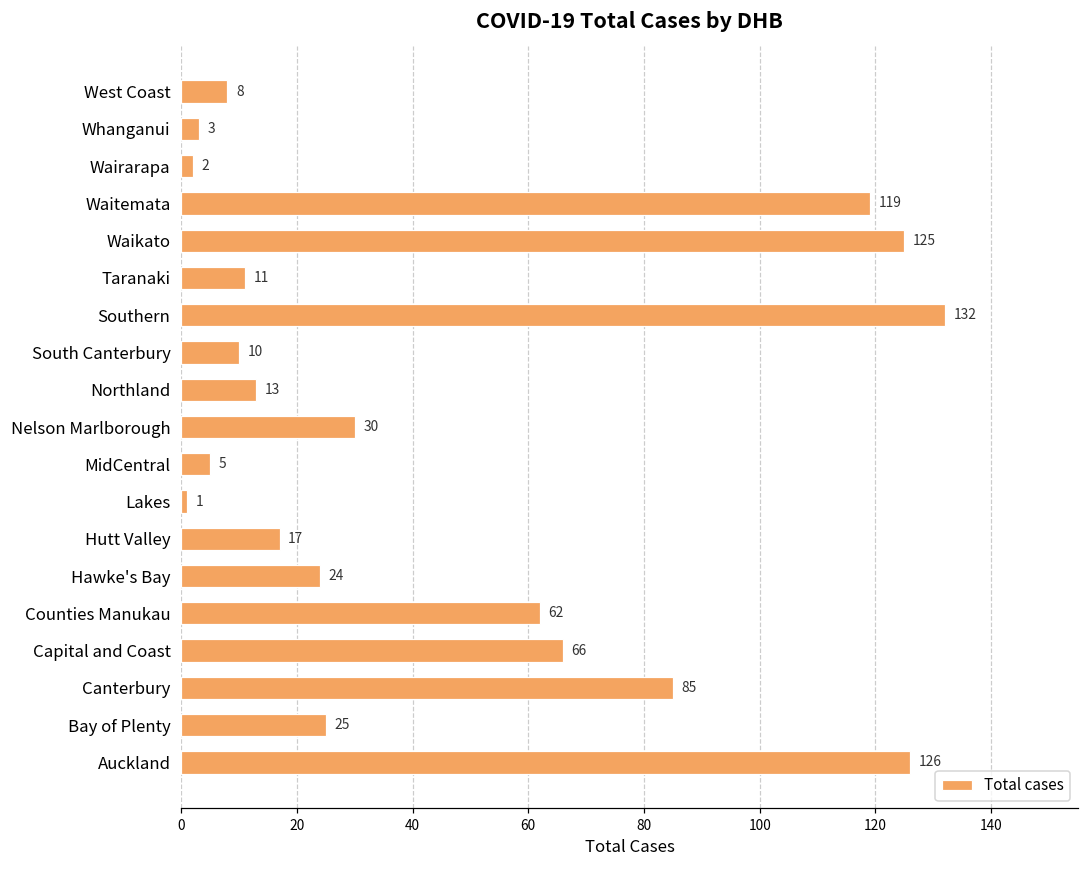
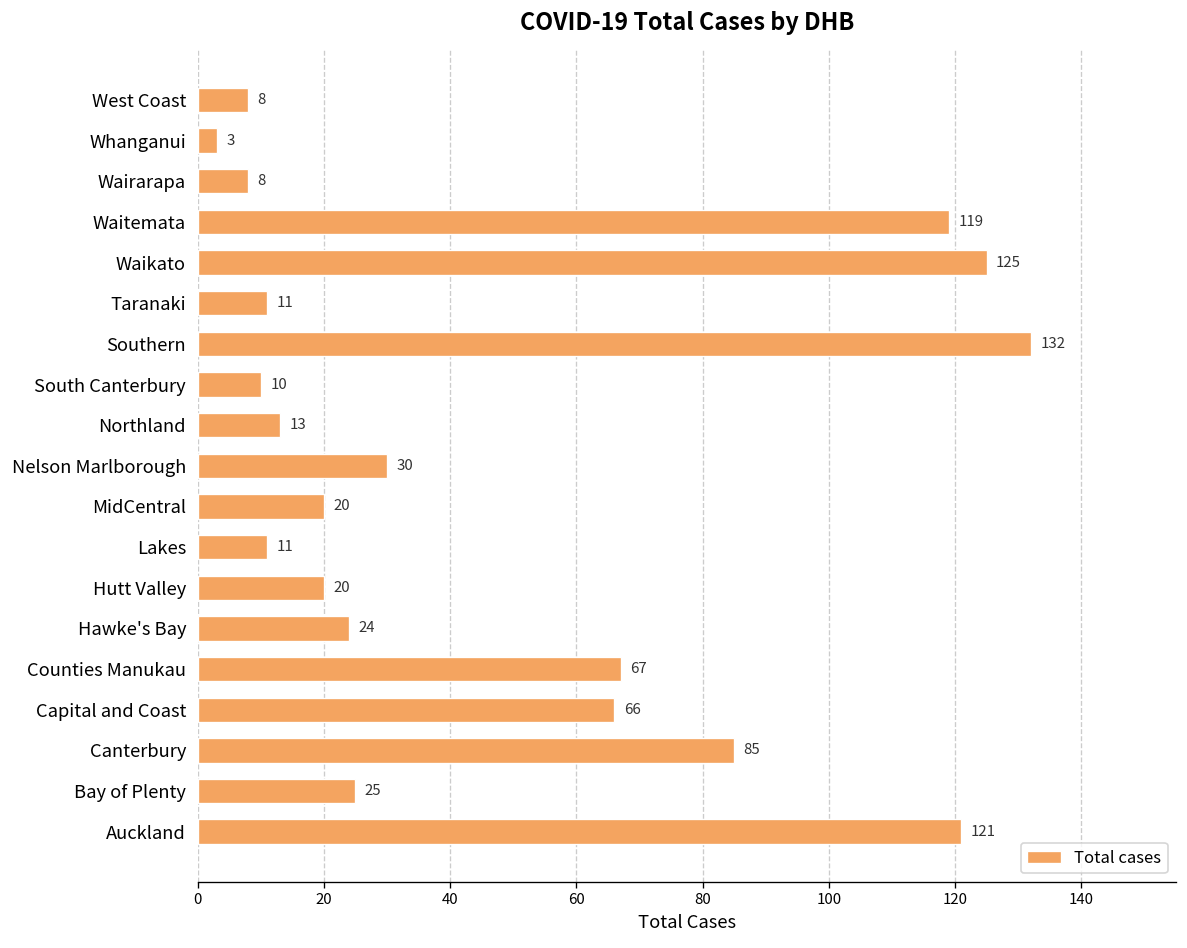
Wairarapa: 2 -> 8
MidCentral: 5 -> 20
Lakes: 1 -> 11
Hutt Valley: 17 -> 20
Counties Manukau: 62 -> 67
Auckland: 126 -> 121
